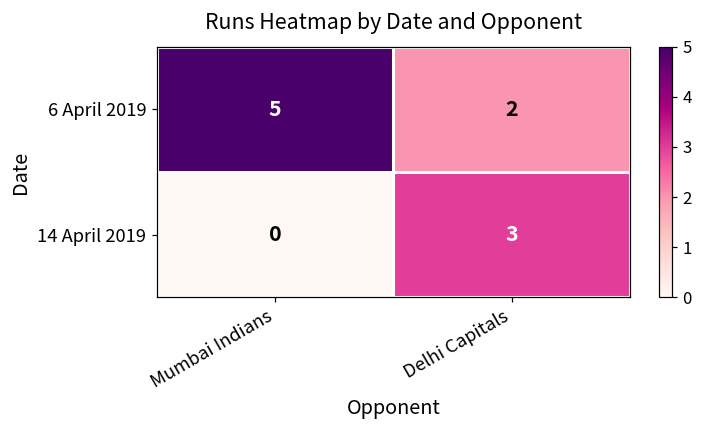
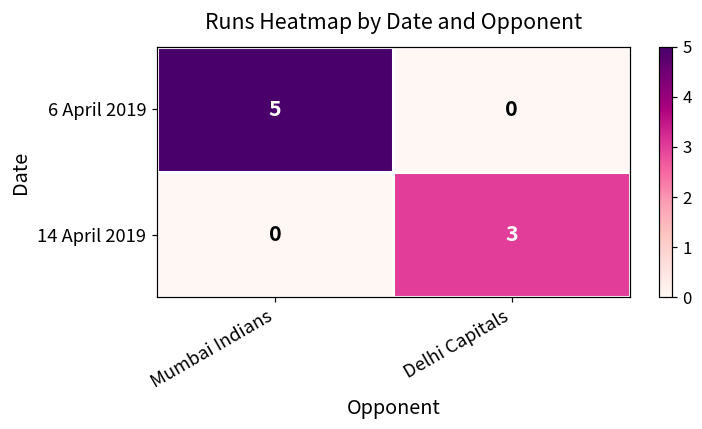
6 April 2019, Delhi Capitals: 2 -> 0
